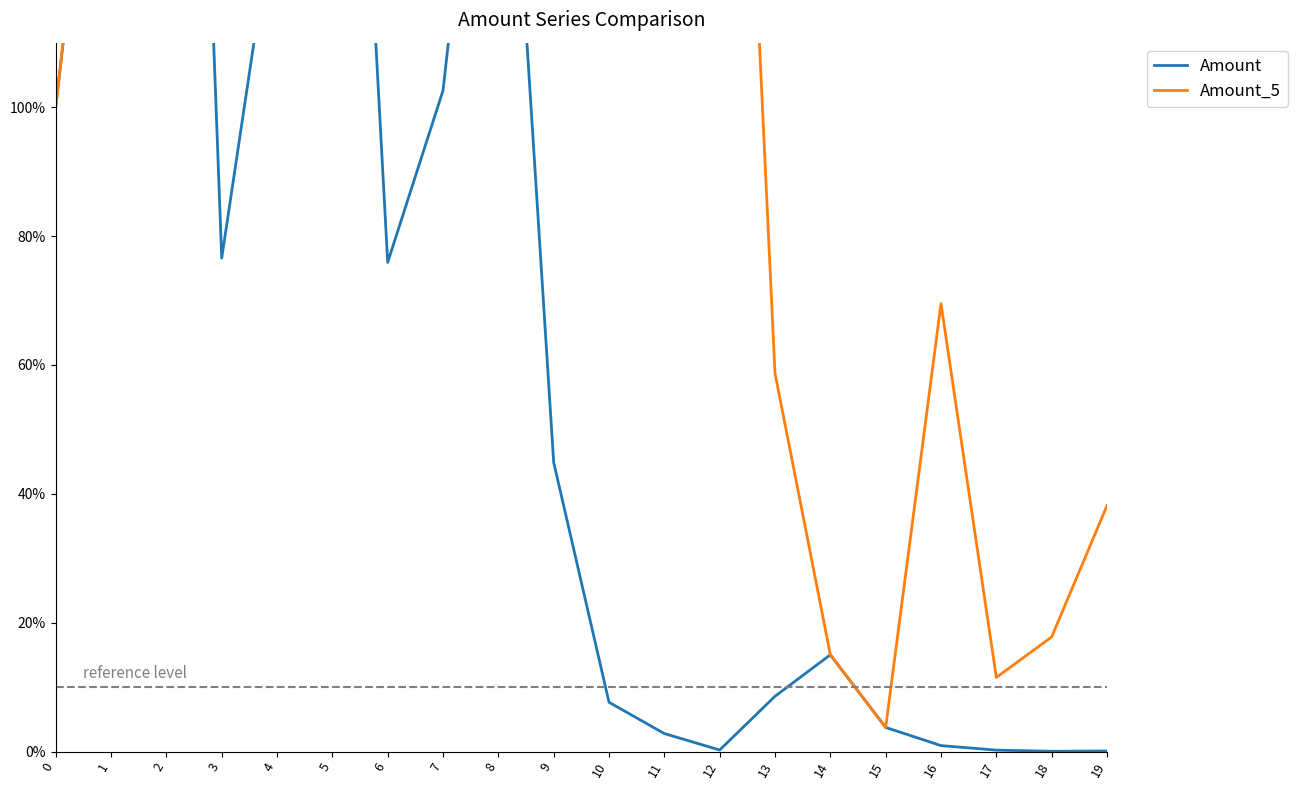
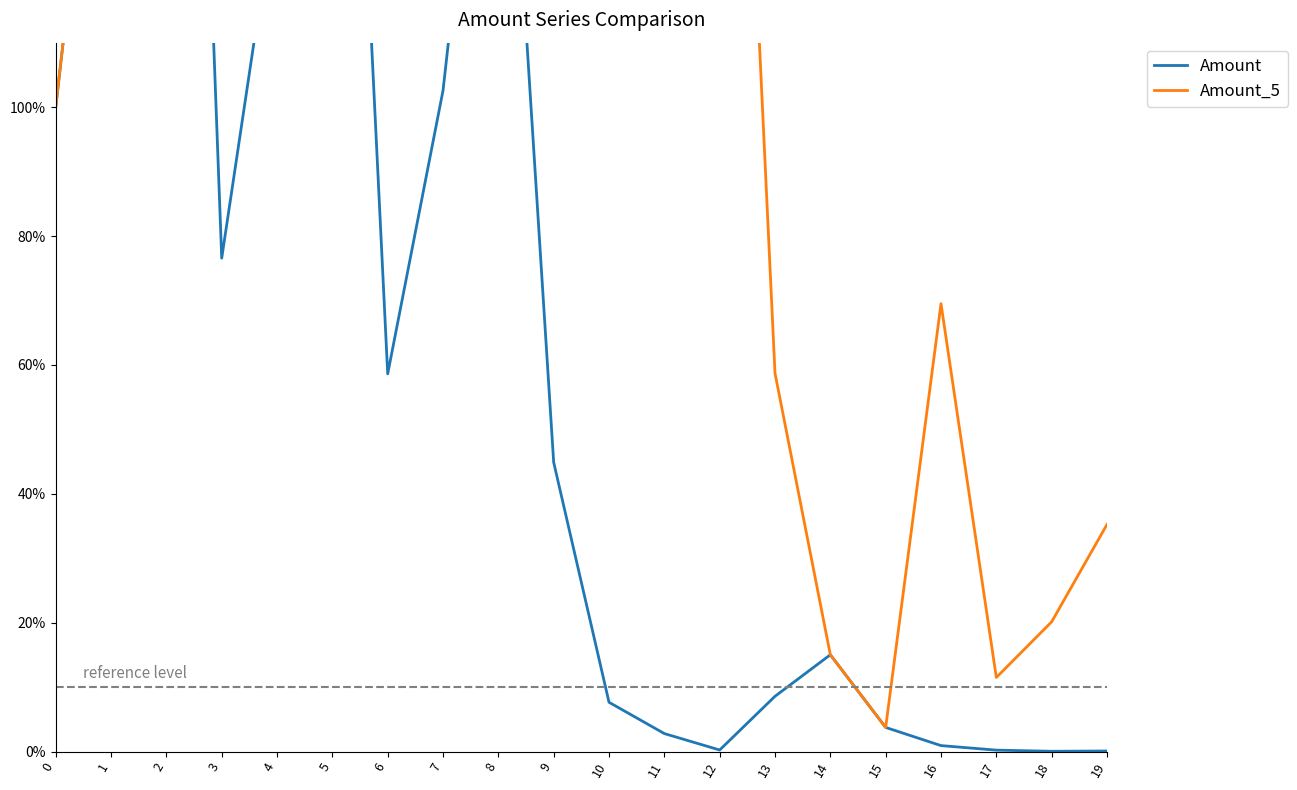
Amount, 6: 76% -> 59%
Amount_5, 18: 18% -> 20%
Amount_5, 19: 38% -> 35%
